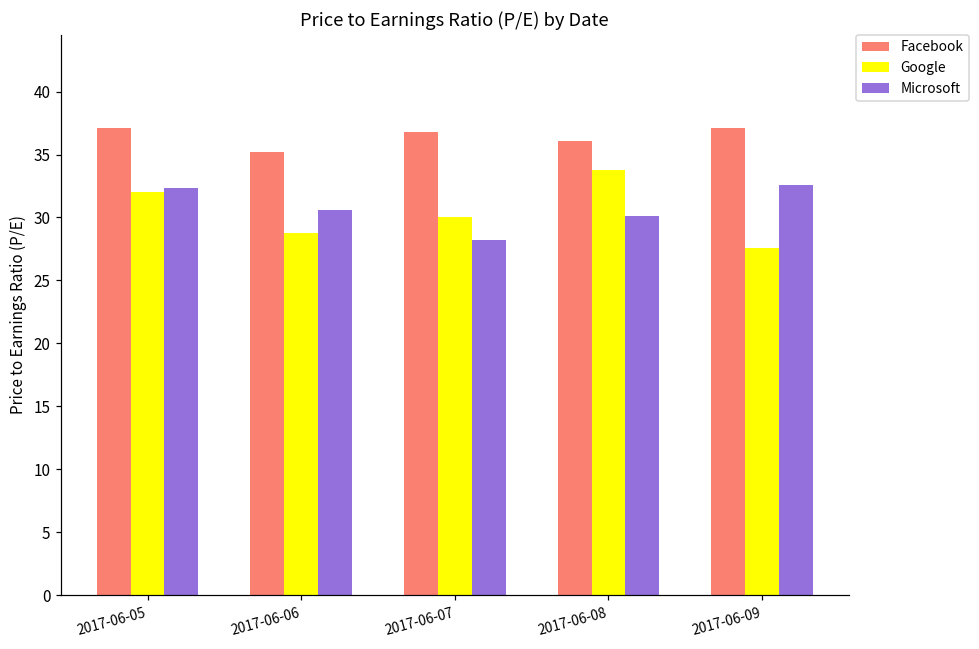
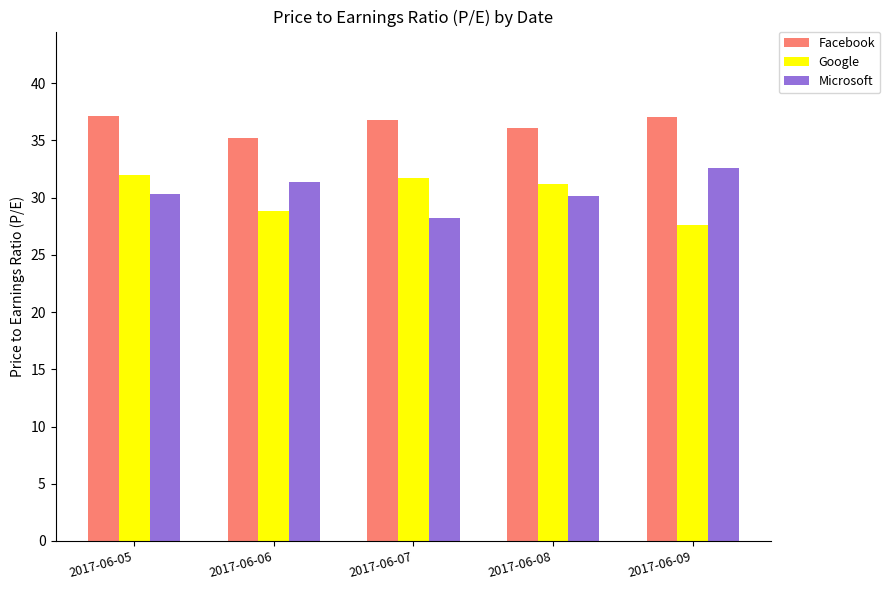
Microsoft, 2017-06-05: 32.3 -> 30.3
Microsoft, 2017-06-06: 30.6 -> 31.3
Google, 2017-06-07: 30.0 -> 31.7
Google, 2017-06-08: 33.8 -> 31.2
